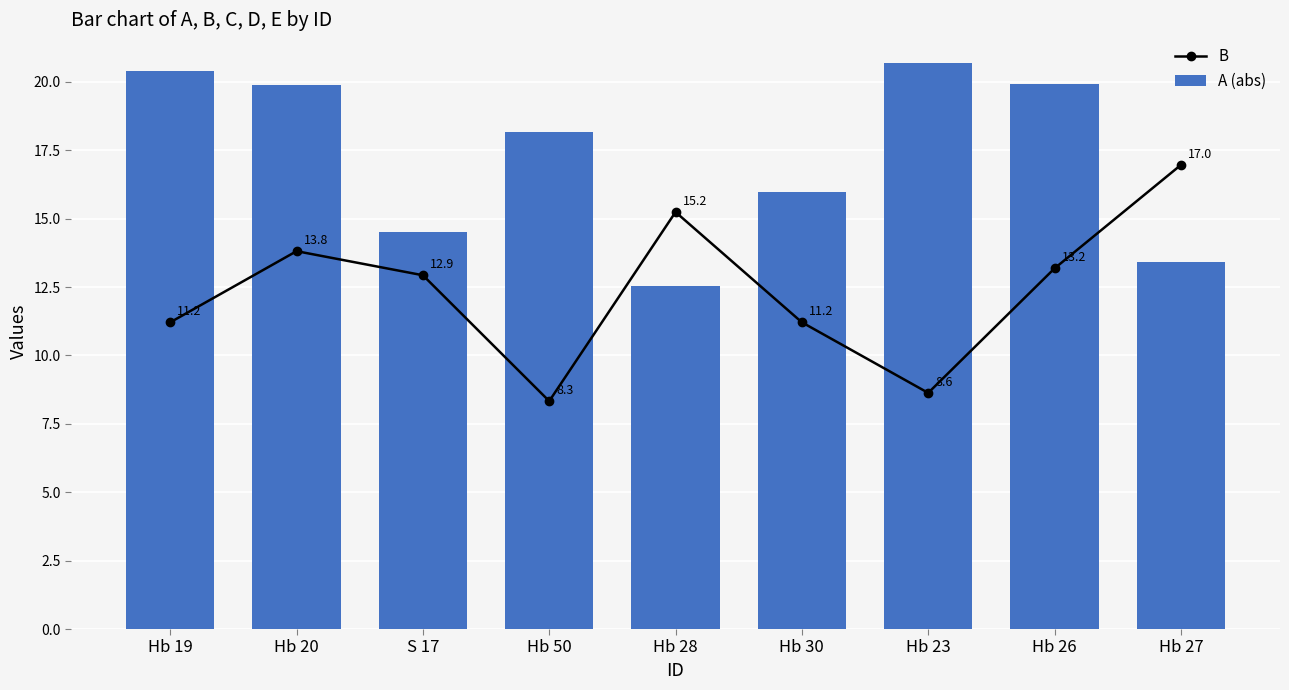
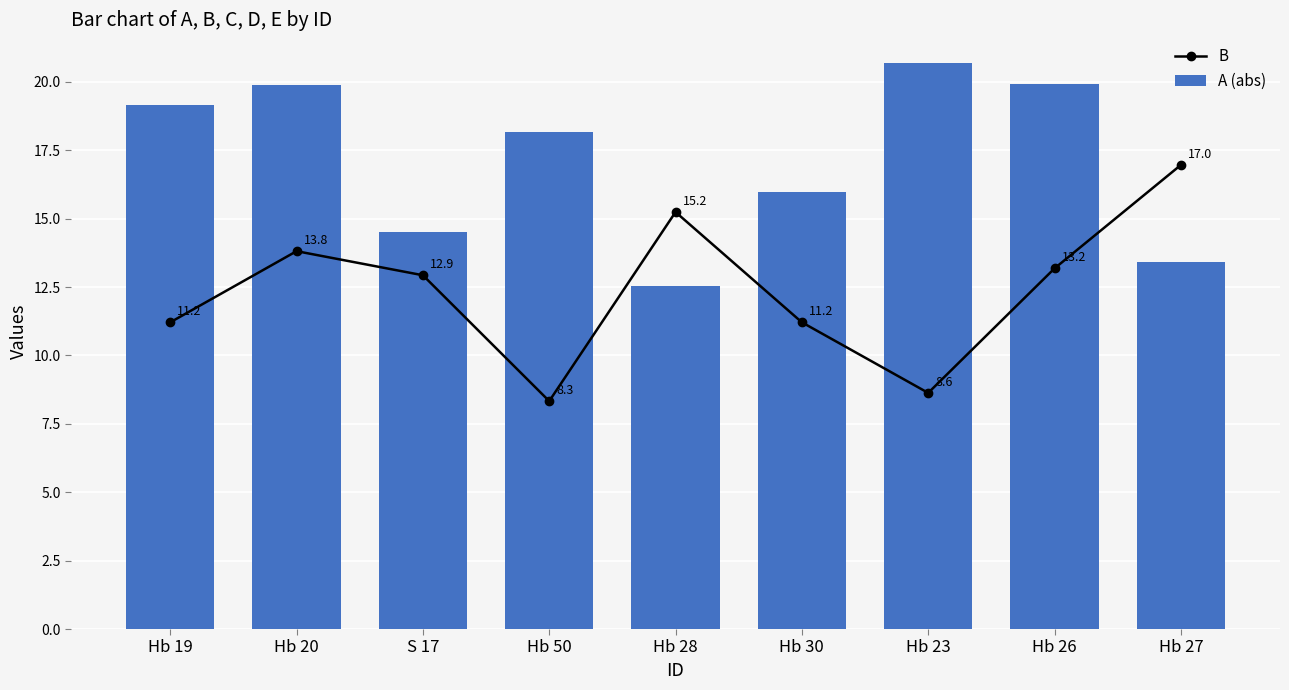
A (abs), Hb 19: 20.4 -> 19.2
